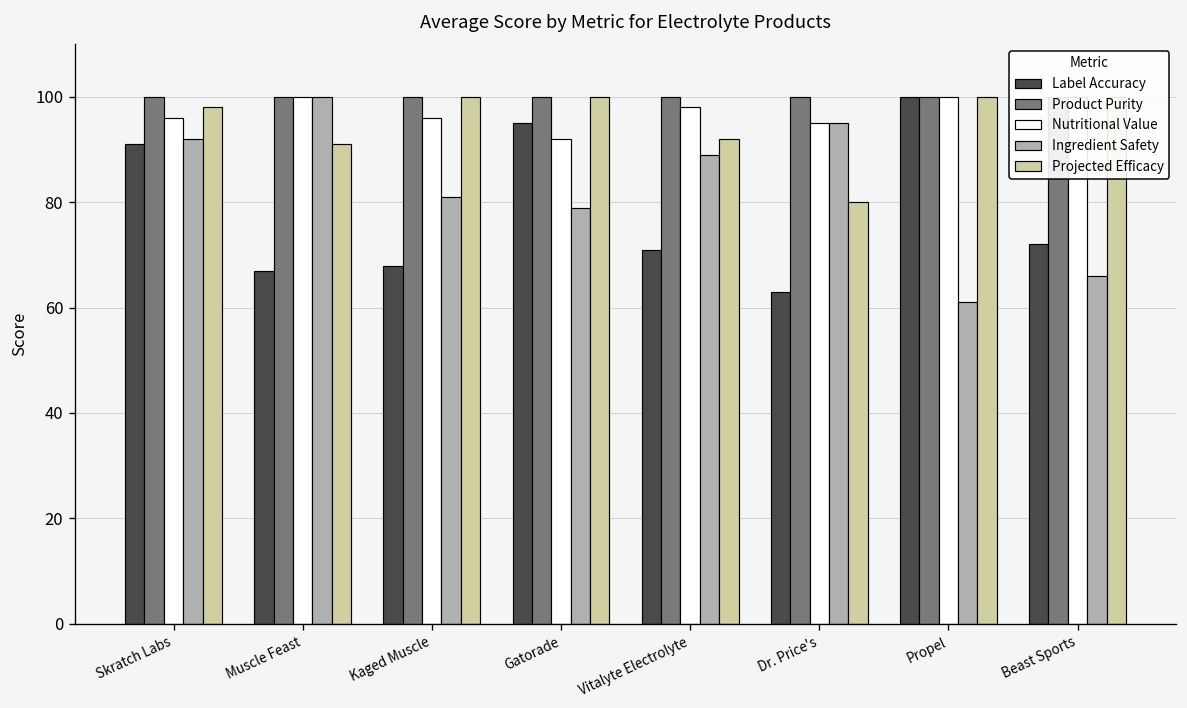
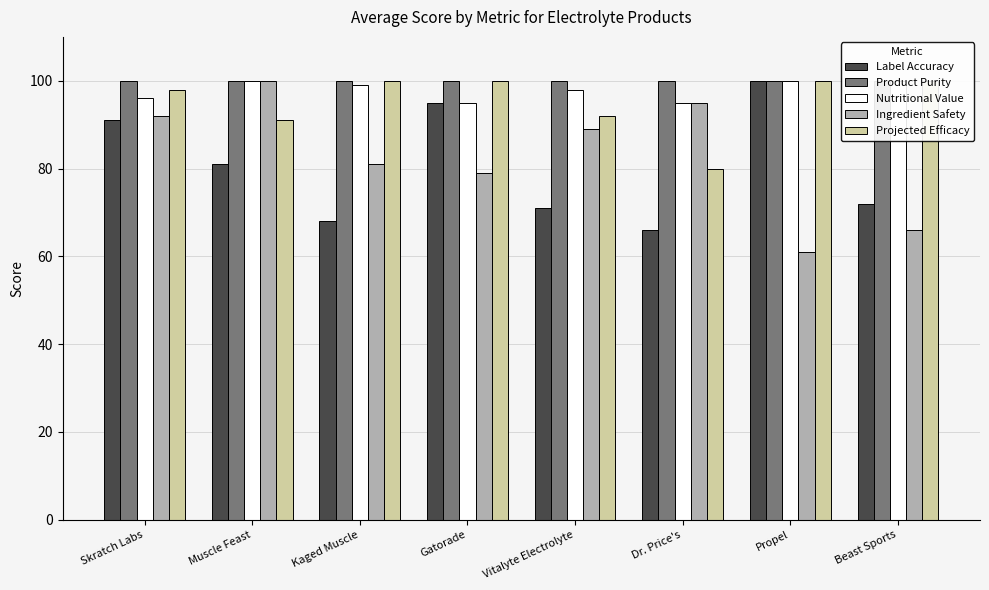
Label Accuracy, Muscle Feast: 67 -> 81
Nutritional Value, Kaged Muscle: 96 -> 99
Nutritional Value, Gatorade: 92 -> 95
Label Accuracy, Dr. Price's: 63 -> 66
